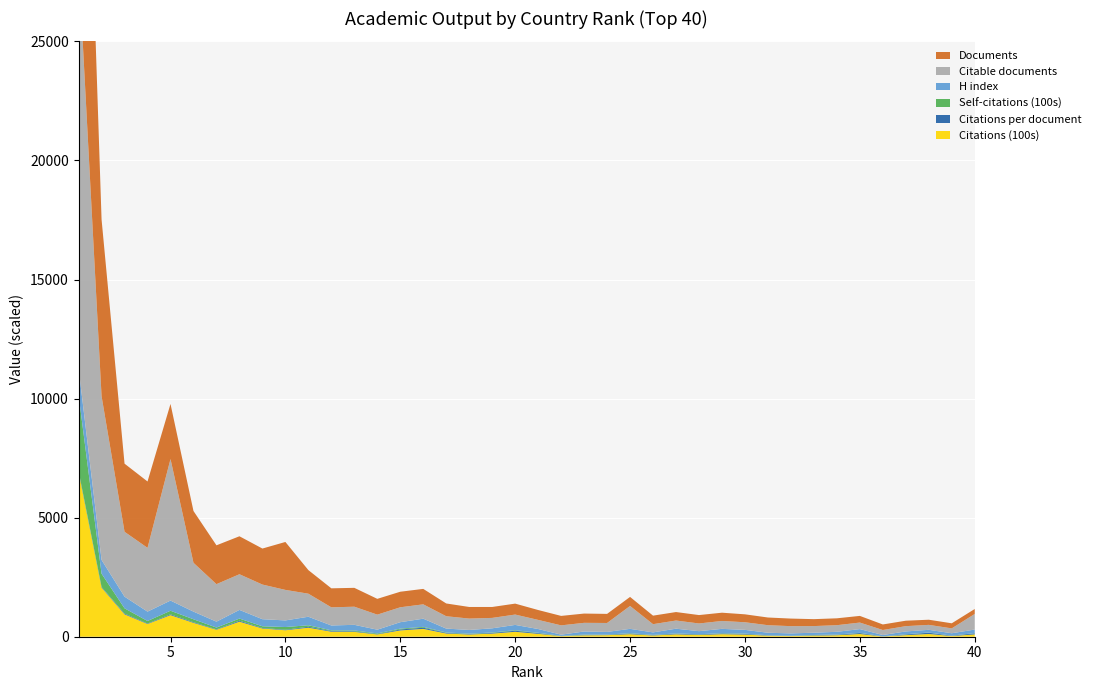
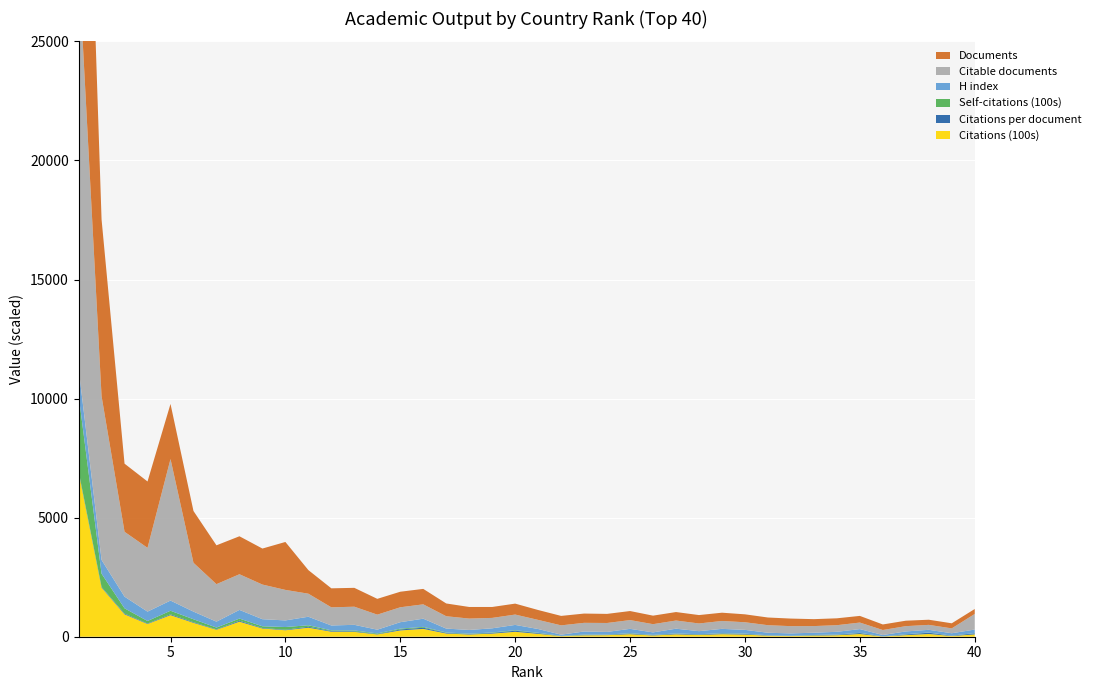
Citable documents, 25: 1000 -> 400
